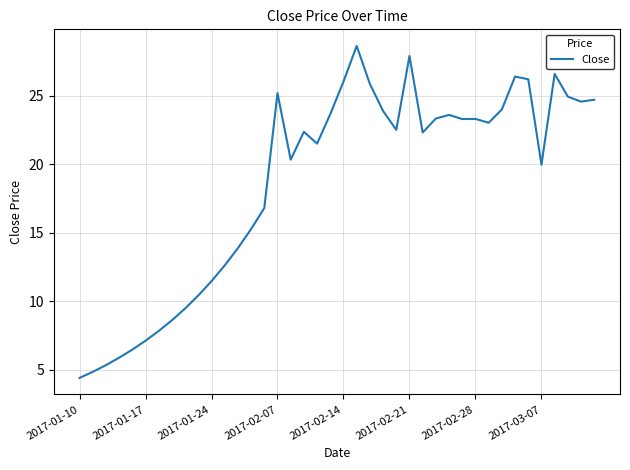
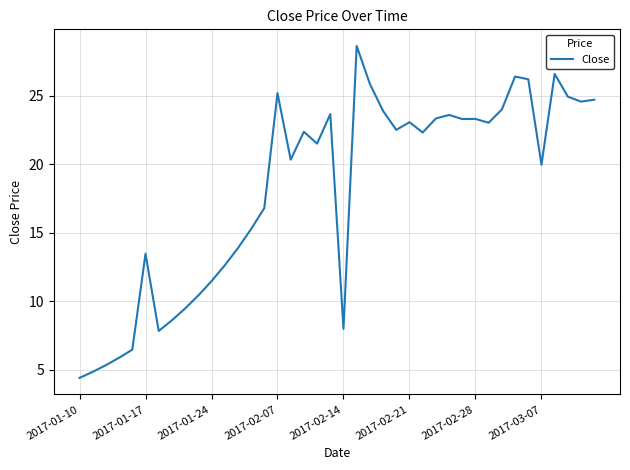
2017-01-17: 7.1 -> 13.5
2017-02-14: 26.0 -> 8.0
2017-02-21: 27.9 -> 23.1
